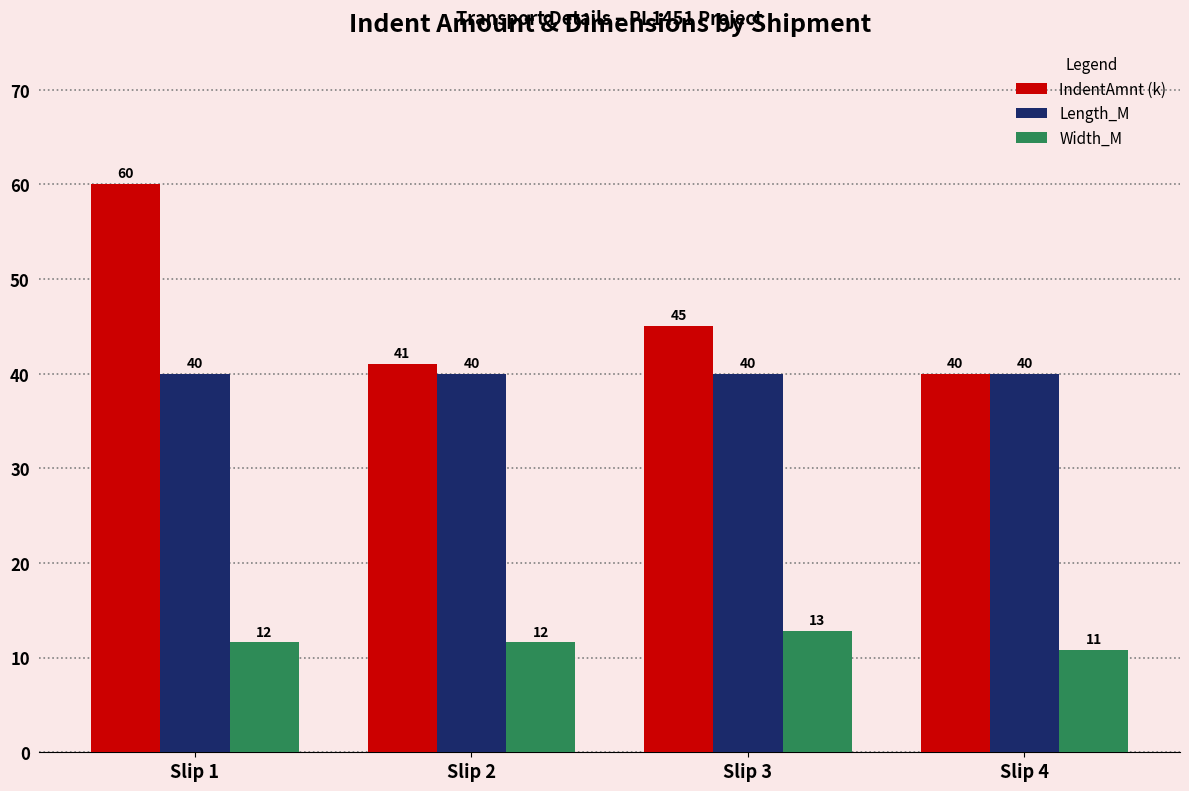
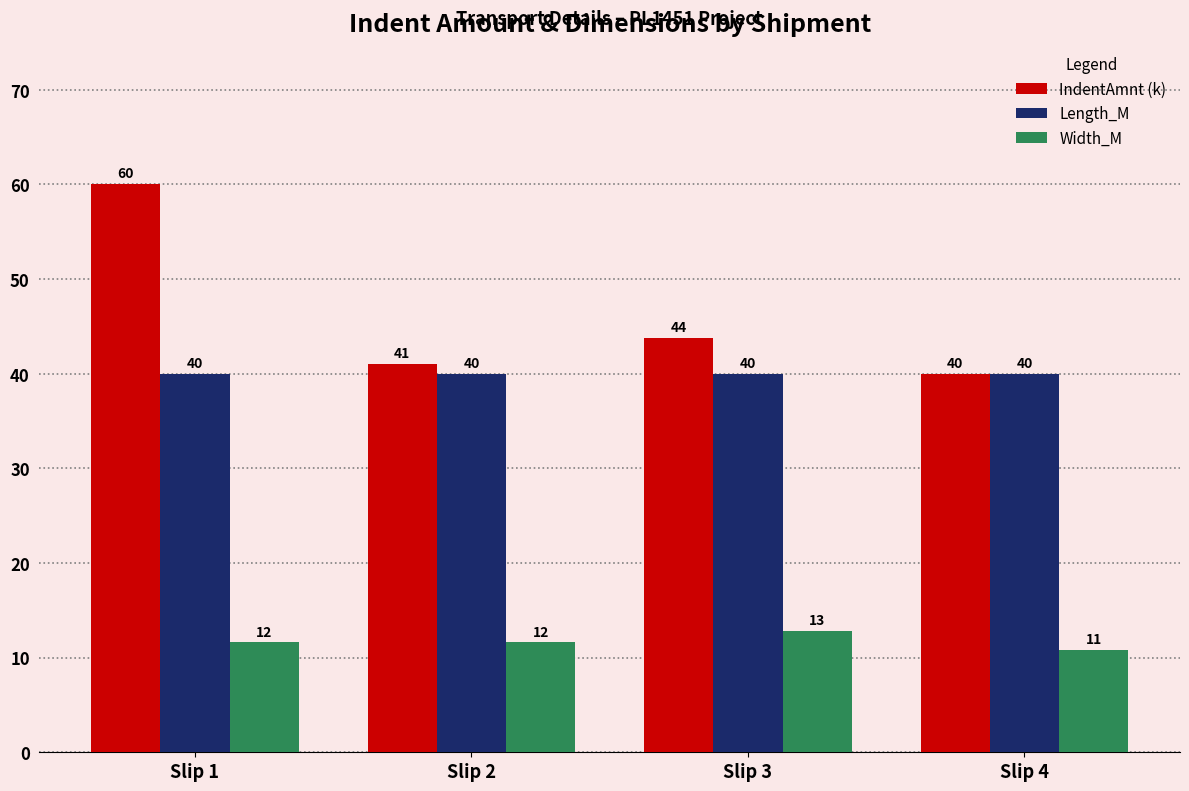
IndentAmnt (k), Slip 3: 45 -> 44
